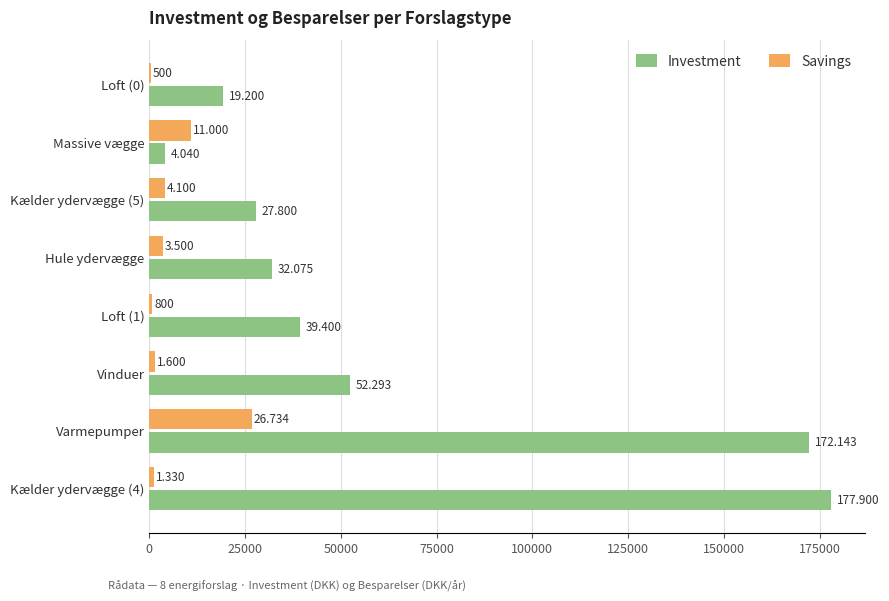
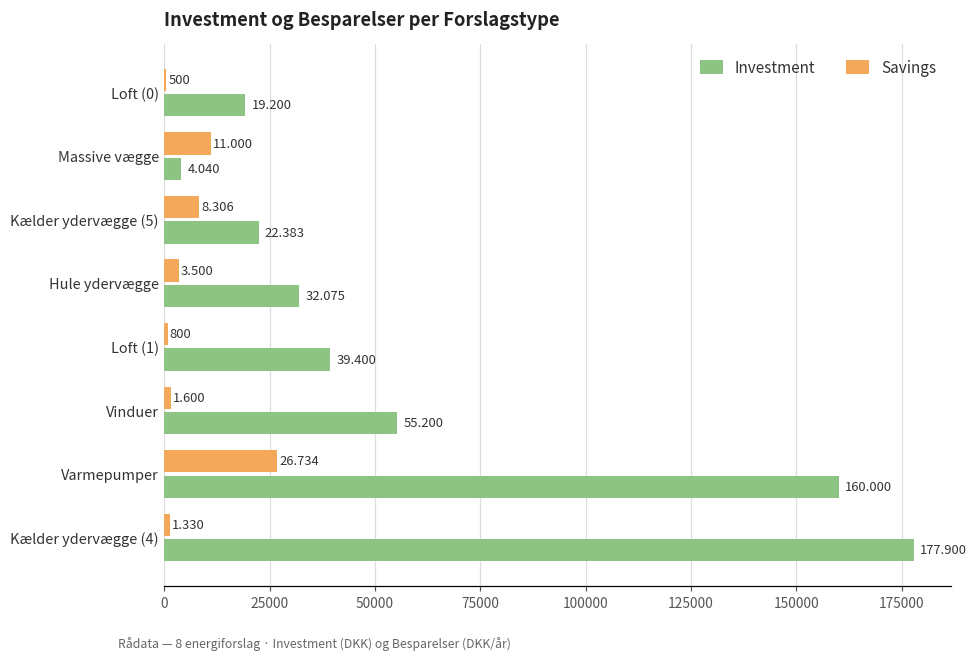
Savings, Kælder ydervægge (5): 4.100 -> 8.306
Investment, Kælder ydervægge (5): 27.800 -> 22.383
Investment, Vinduer: 52.293 -> 55.200
Investment, Varmepumper: 172.143 -> 160.000
